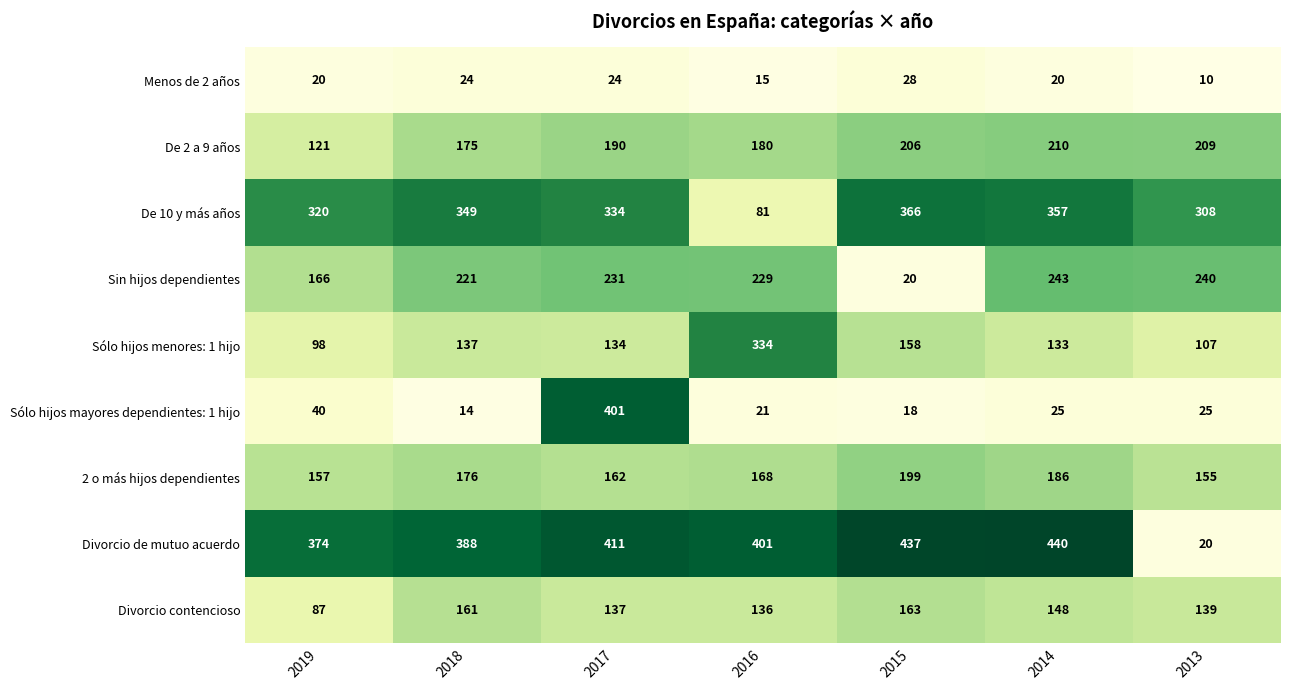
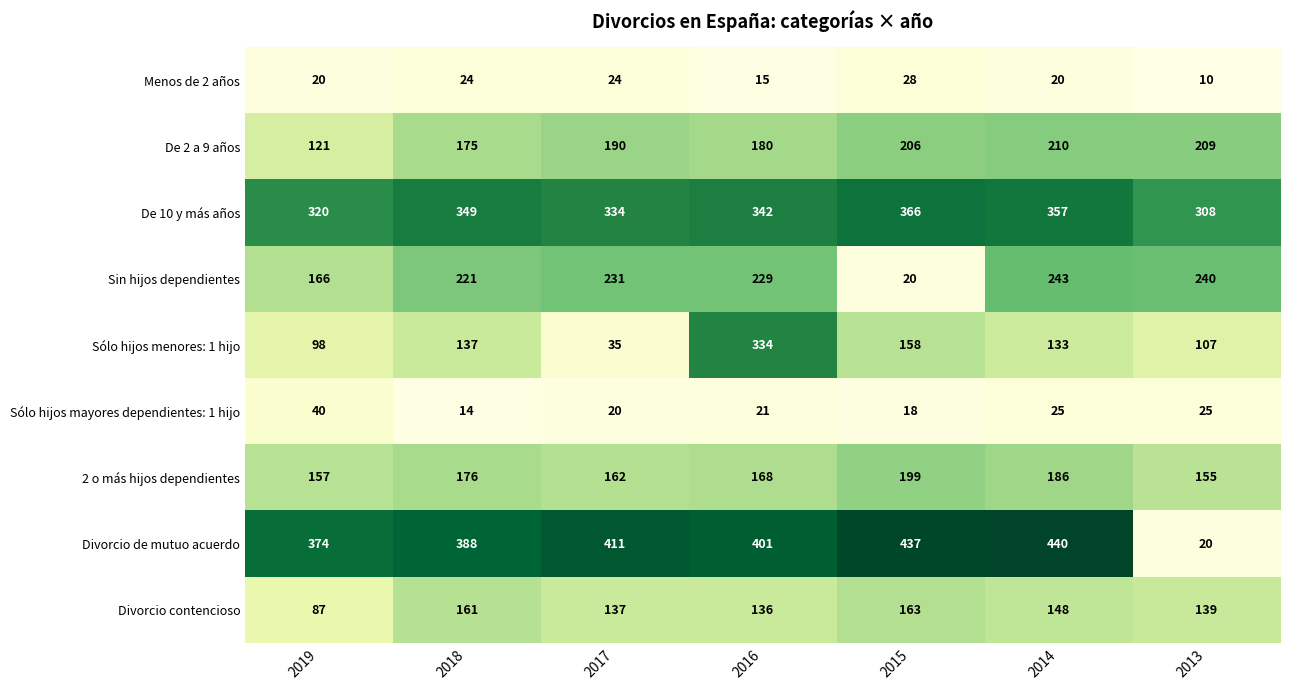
De 10 y más años, 2016: 81 -> 342
Sólo hijos menores: 1 hijo, 2017: 134 -> 35
Sólo hijos mayores dependientes: 1 hijo, 2017: 401 -> 20
